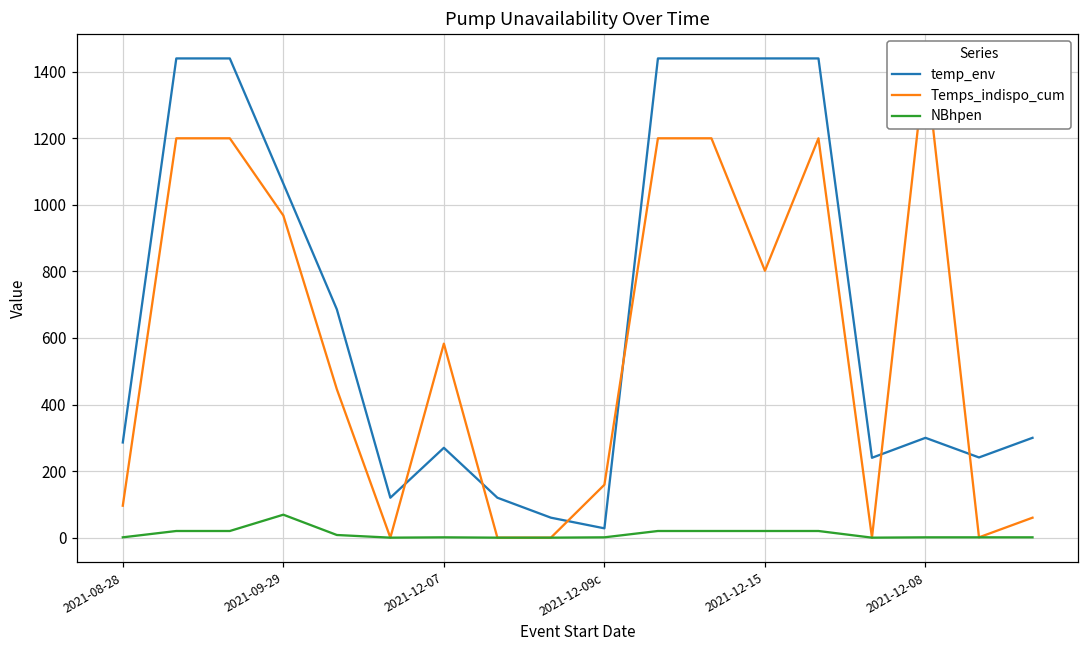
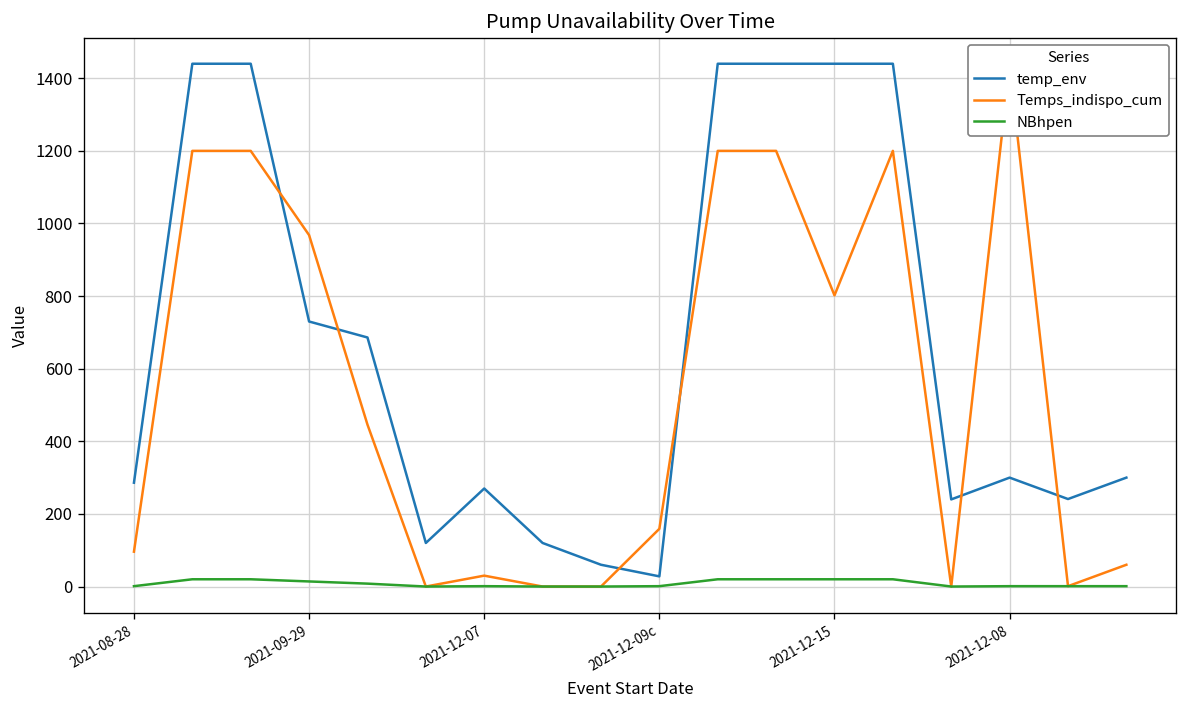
temp_env, 2021-09-29: 1060 -> 730
NBhpen, 2021-09-29: 70 -> 10
Temps_indispo_cum, 2021-12-07: 580 -> 30
